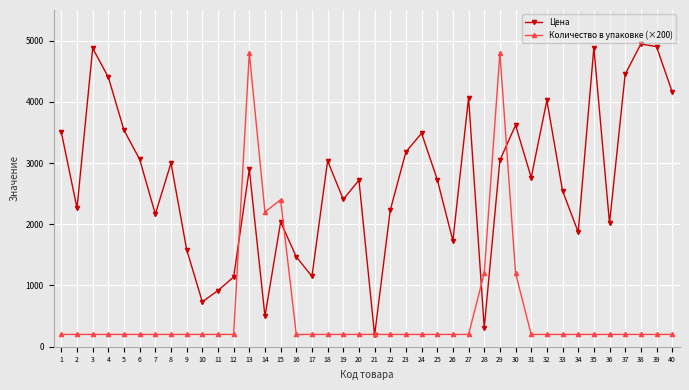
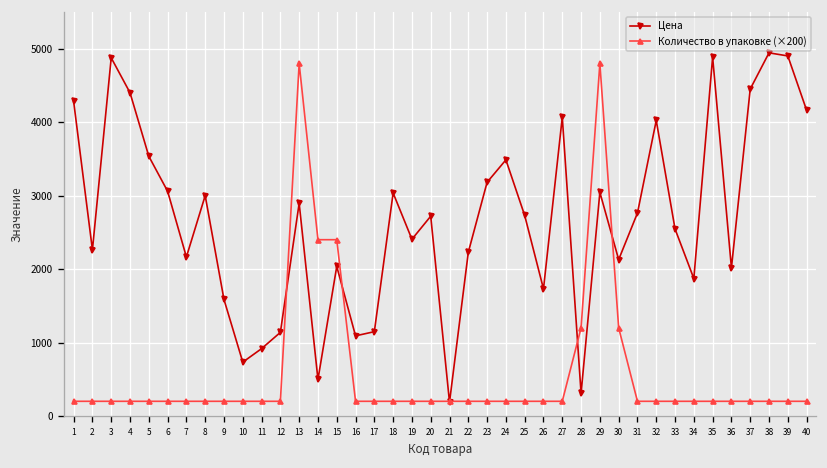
Цена, 1: 3500 -> 4300
Количество в упаковке (×200), 14: 2200 -> 2400
Цена, 16: 1500 -> 1100
Цена, 30: 3600 -> 2100
